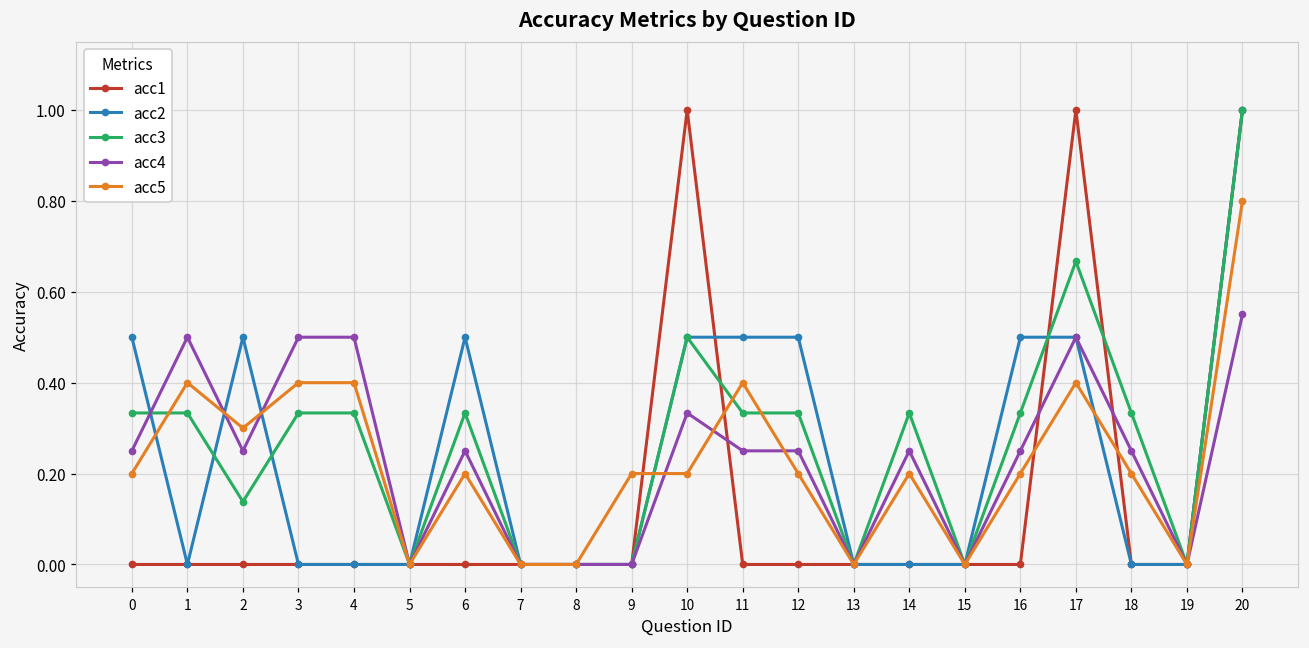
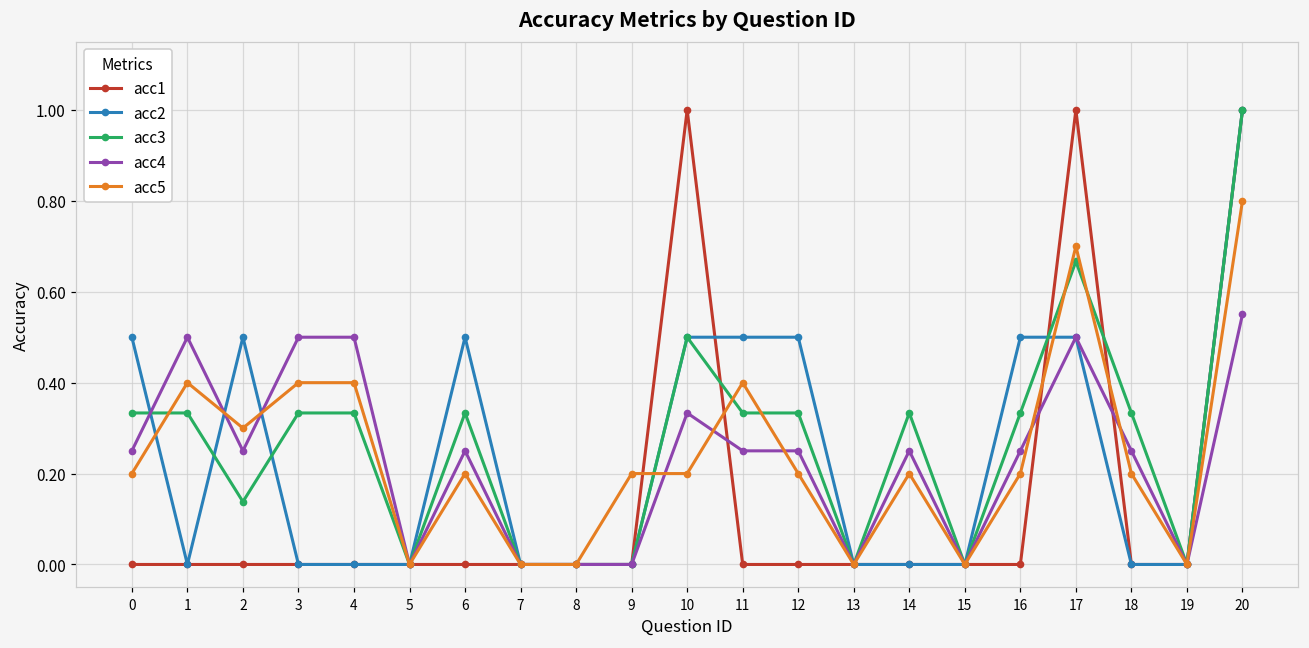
acc5, 17: 0.4 -> 0.7
